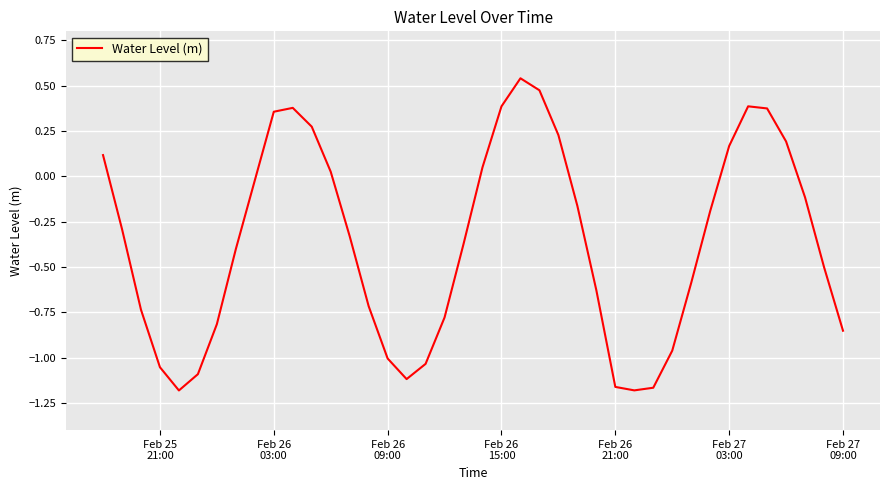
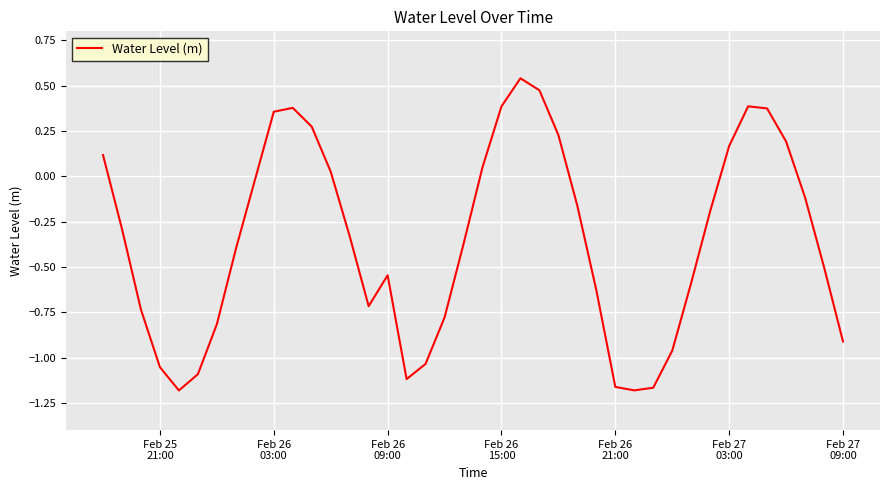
Feb 26 09:00: -1.00 -> -0.55
Feb 27 09:00: -0.85 -> -0.91
